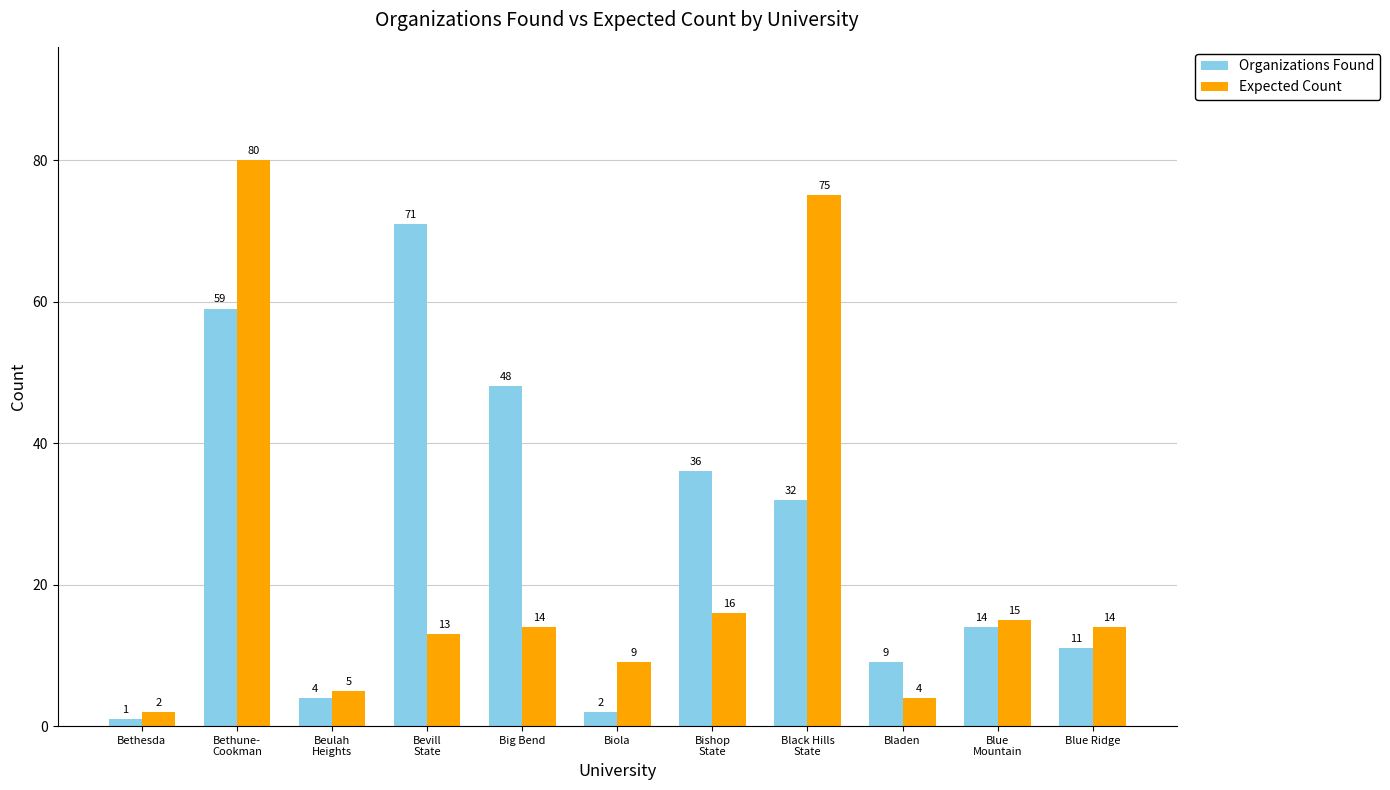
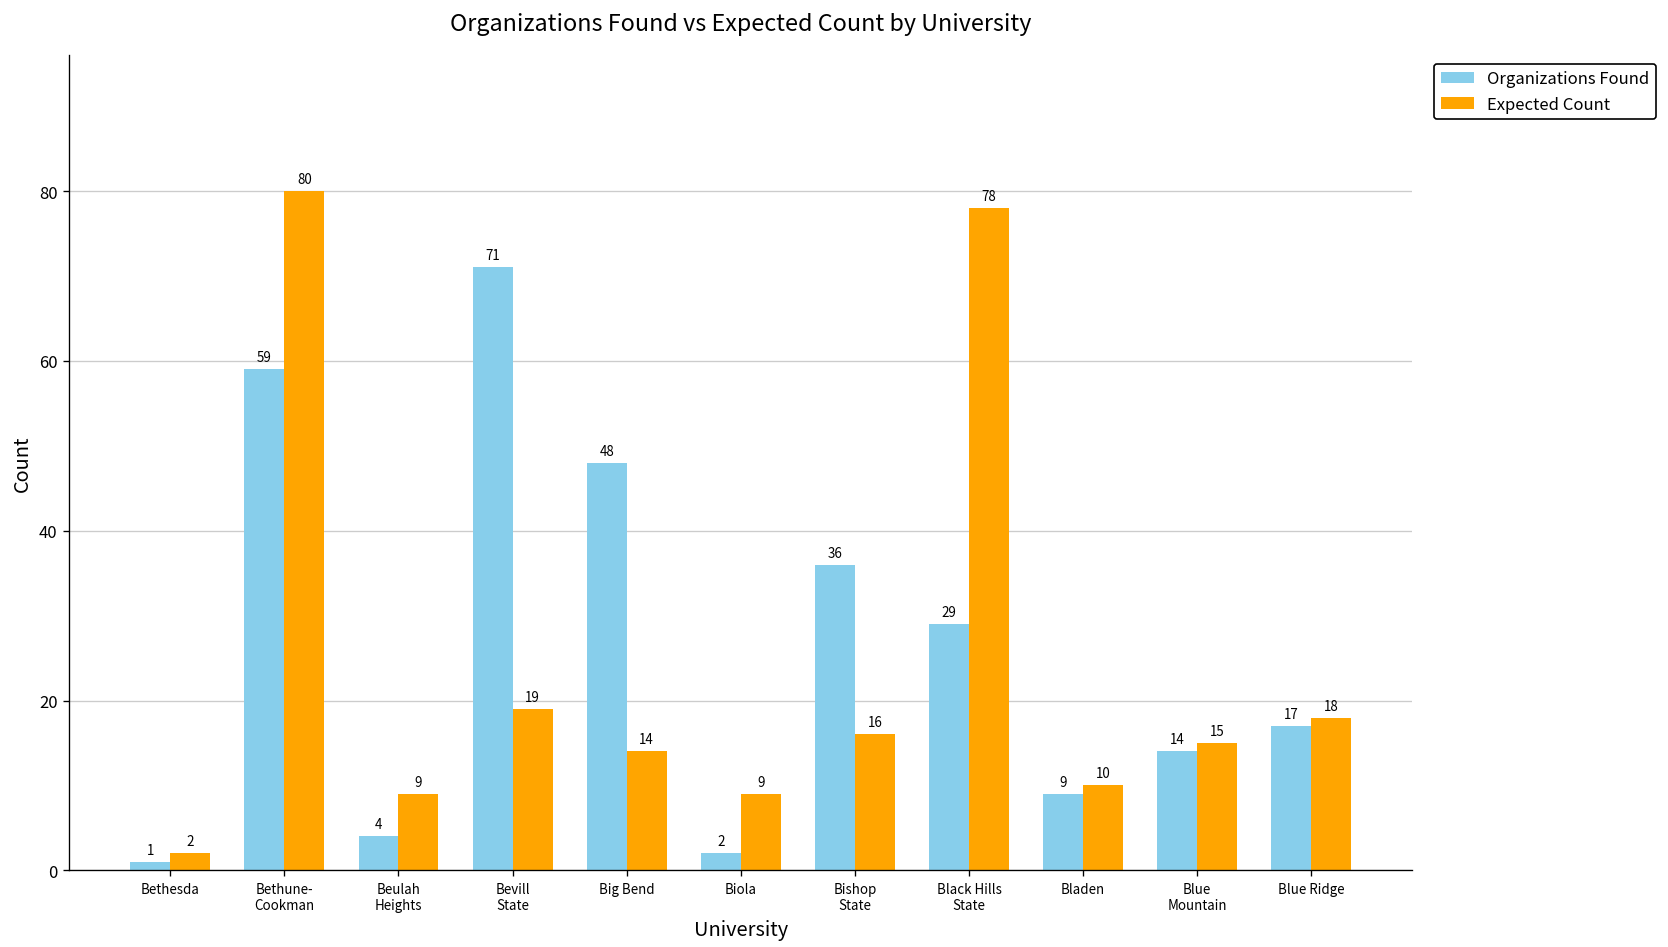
Expected Count, Beulah Heights: 5 -> 9
Expected Count, Bevill State: 13 -> 19
Organizations Found, Black Hills State: 32 -> 29
Expected Count, Black Hills State: 75 -> 78
Expected Count, Bladen: 4 -> 10
Organizations Found, Blue Ridge: 11 -> 17
Expected Count, Blue Ridge: 14 -> 18
